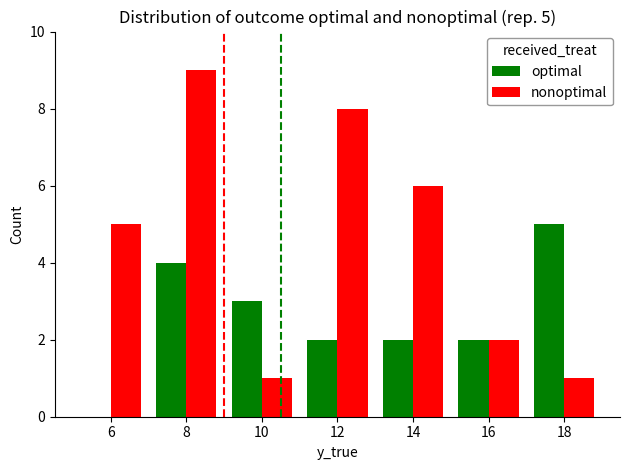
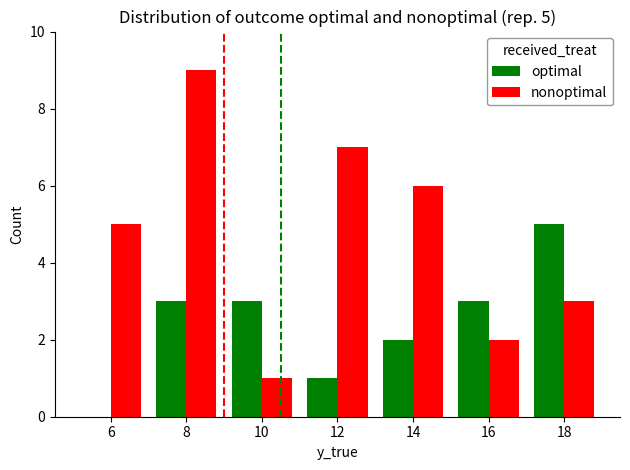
optimal, 8: 4 -> 3
optimal, 12: 2 -> 1
nonoptimal, 12: 8 -> 7
optimal, 16: 2 -> 3
nonoptimal, 18: 1 -> 3
